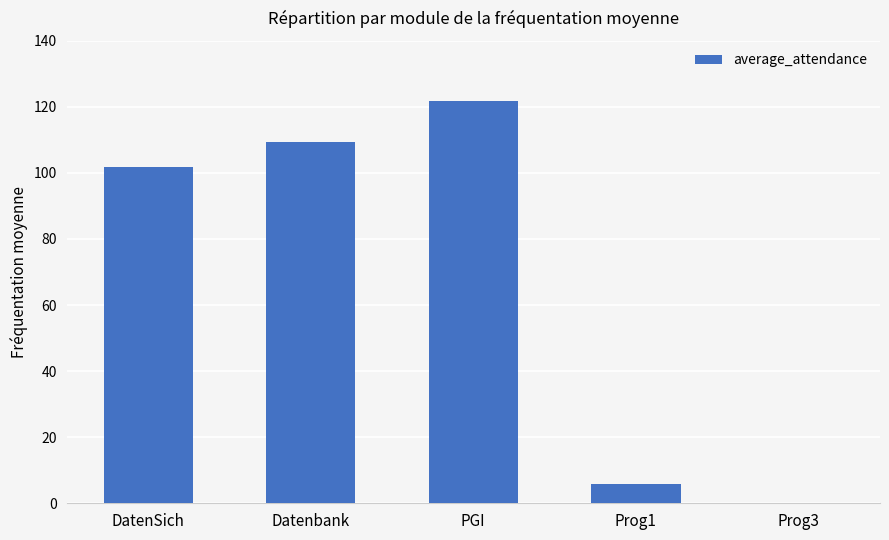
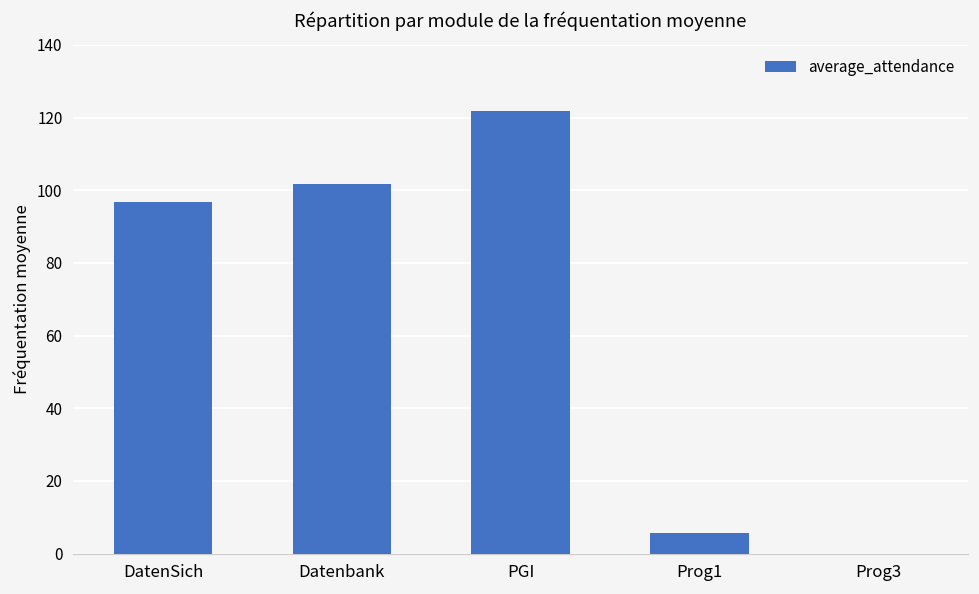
DatenSich: 102 -> 97
Datenbank: 109 -> 102
